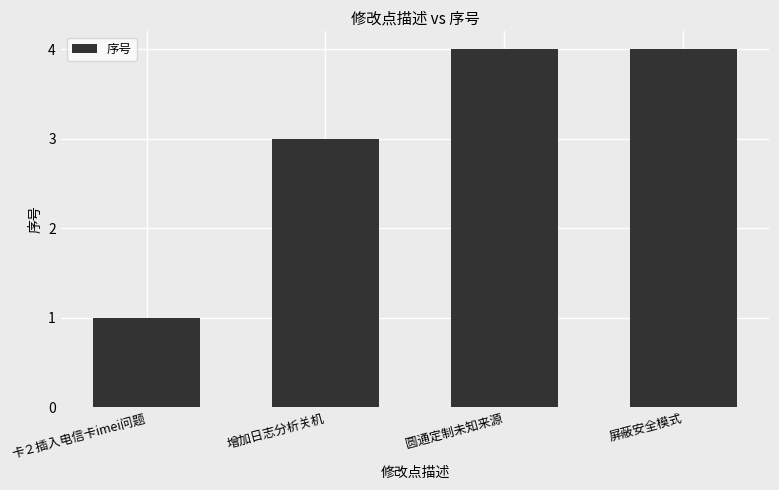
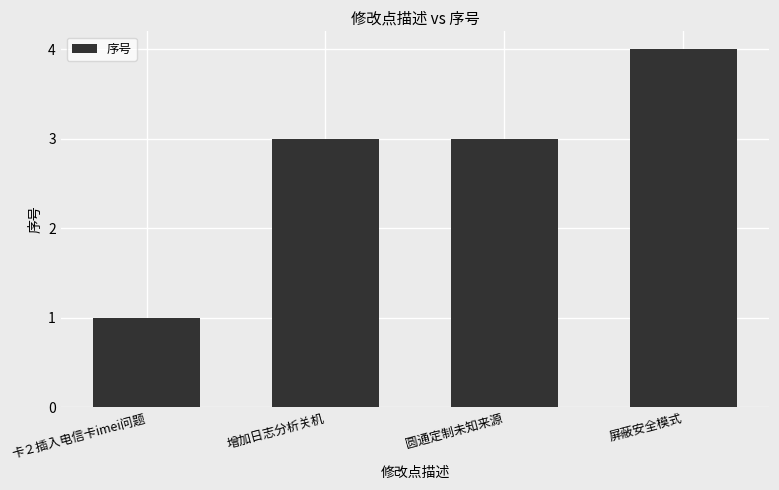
圆通定制未知来源: 4 -> 3
